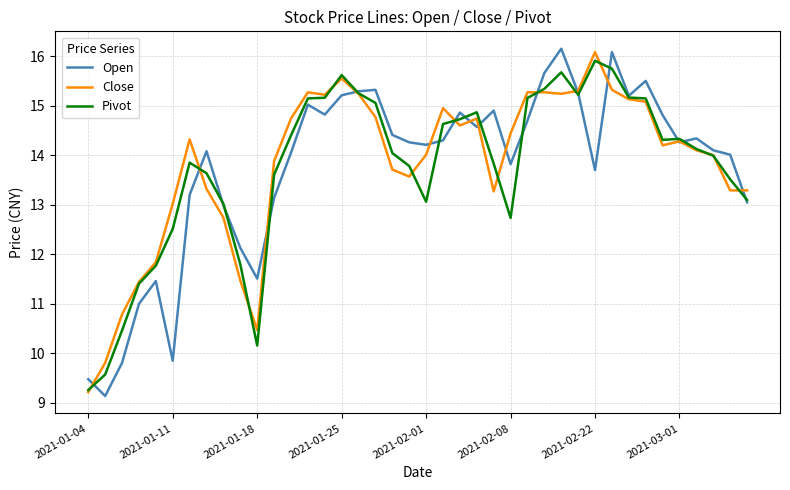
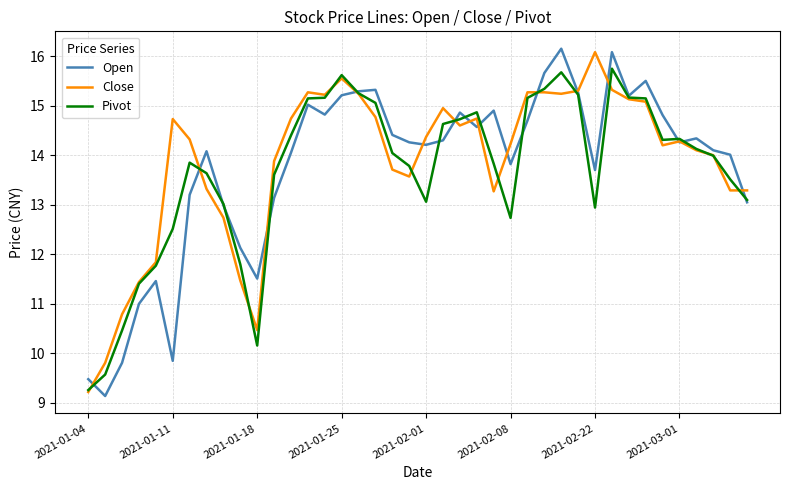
Close, 2021-01-11: 13.0 -> 14.7
Close, 2021-02-01: 14.0 -> 14.4
Close, 2021-02-08: 14.4 -> 14.2
Pivot, 2021-02-22: 15.9 -> 12.9
